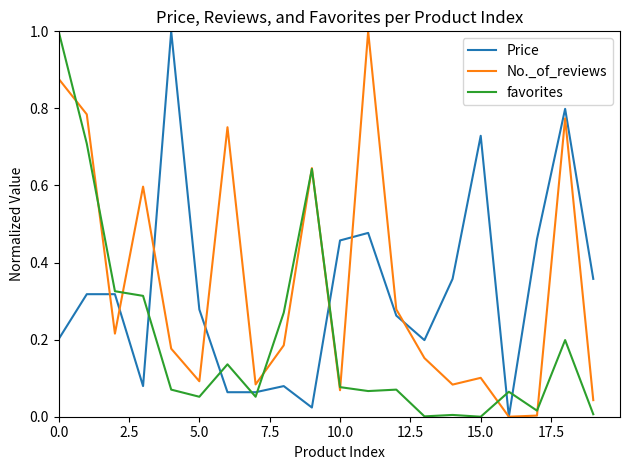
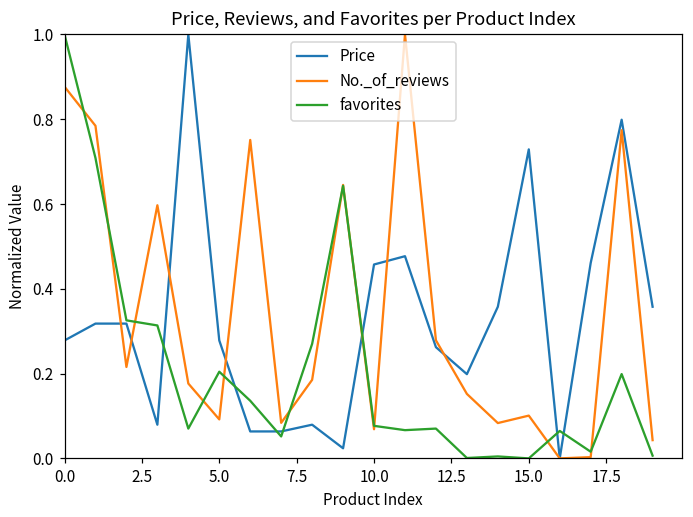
Price, 0.0: 0.20 -> 0.28
favorites, 5.0: 0.05 -> 0.20
